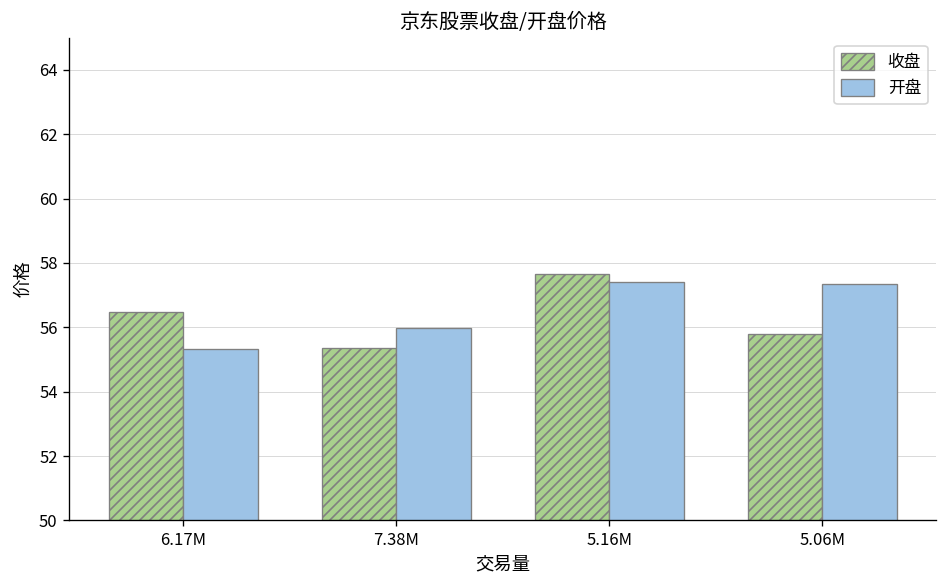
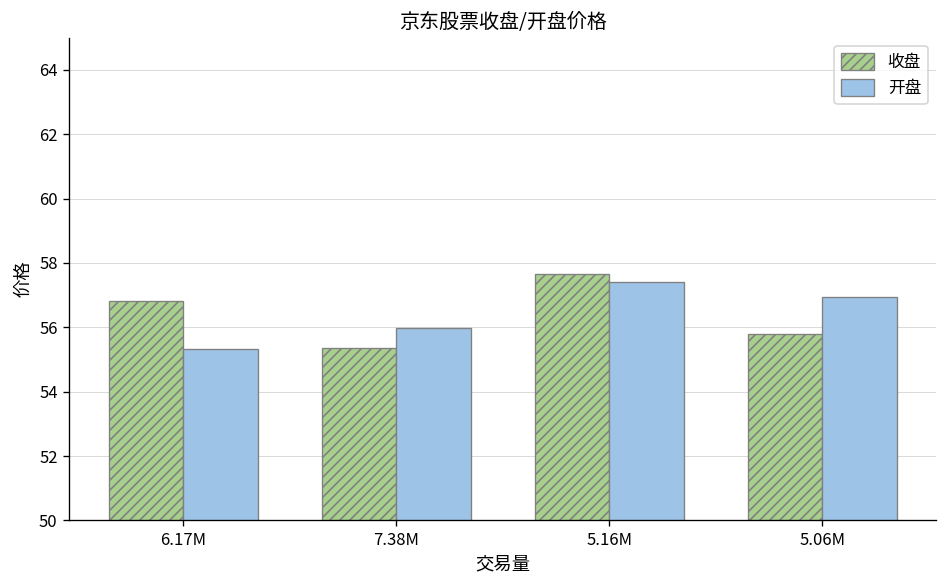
收盘, 6.17M: 56.5 -> 56.8
开盘, 5.06M: 57.4 -> 56.9
